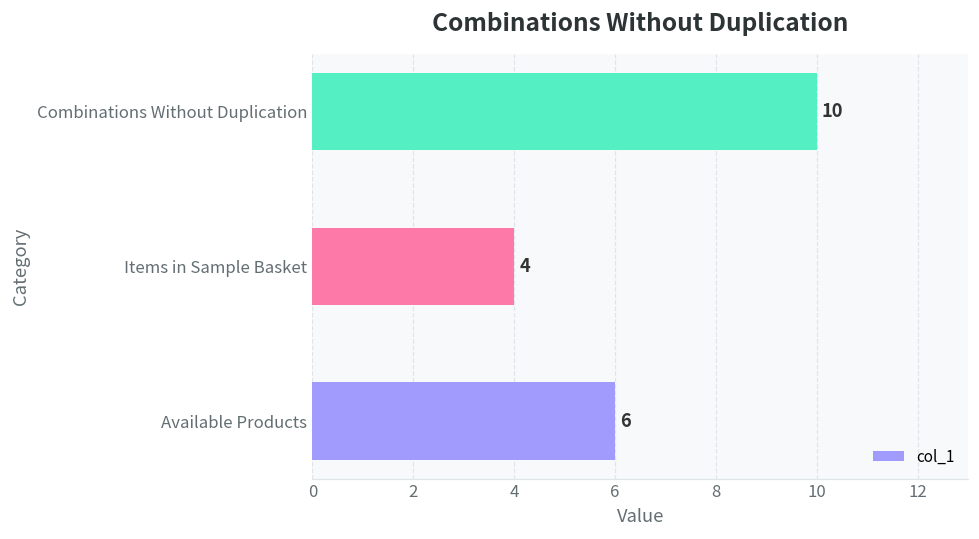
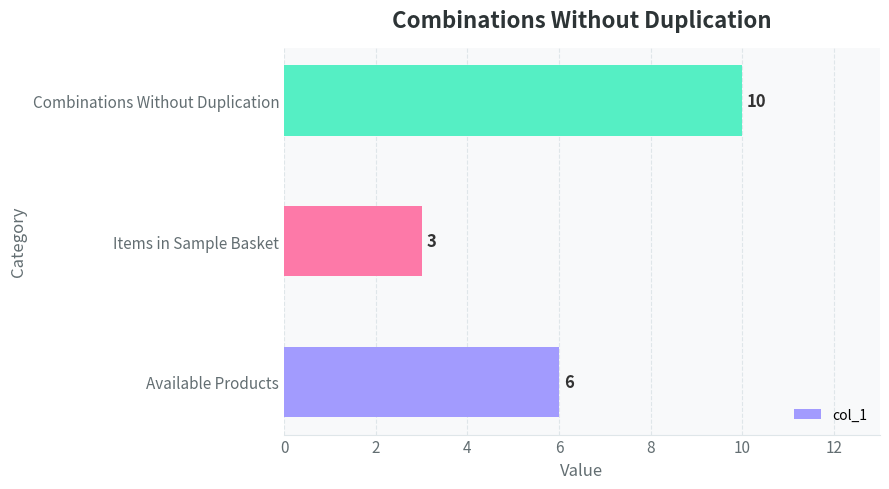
Items in Sample Basket: 4 -> 3
